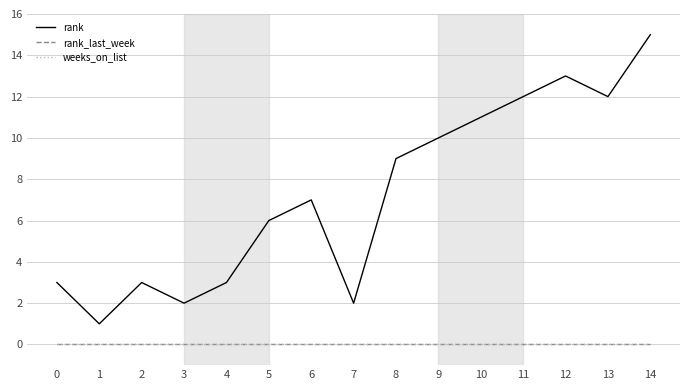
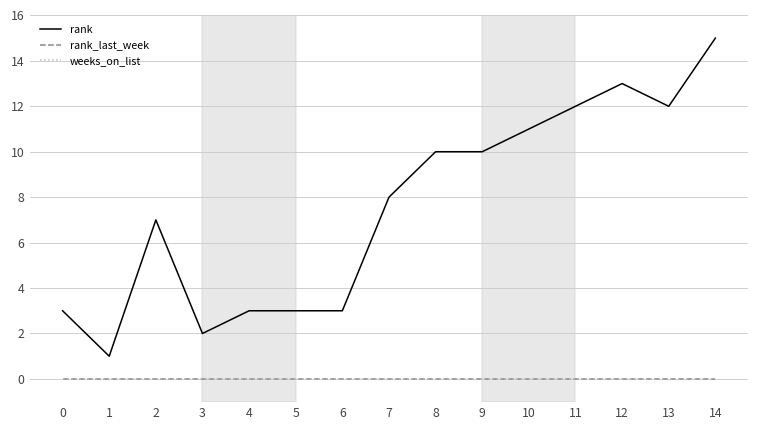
rank, 2: 3 -> 7
rank, 5: 6 -> 3
rank, 6: 7 -> 3
rank, 7: 2 -> 8
rank, 8: 9 -> 10
